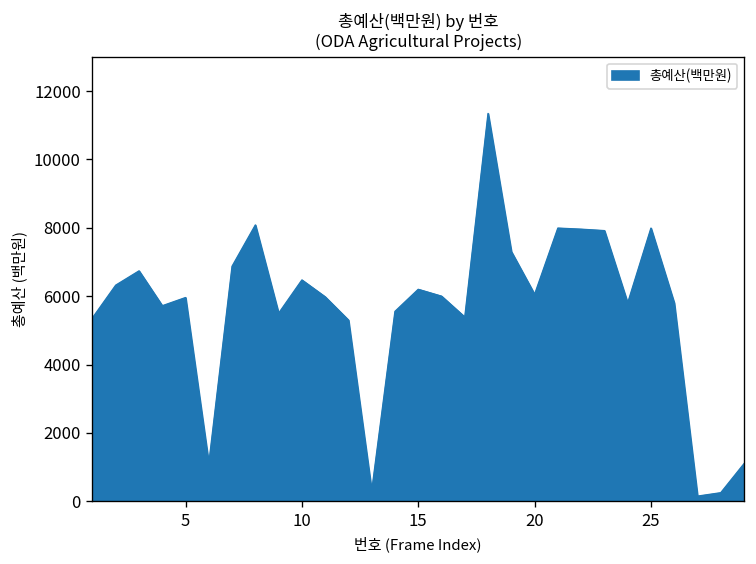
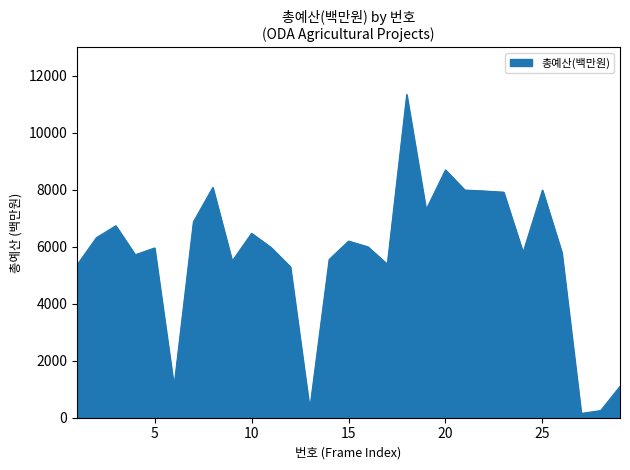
20: 6100 -> 8700
